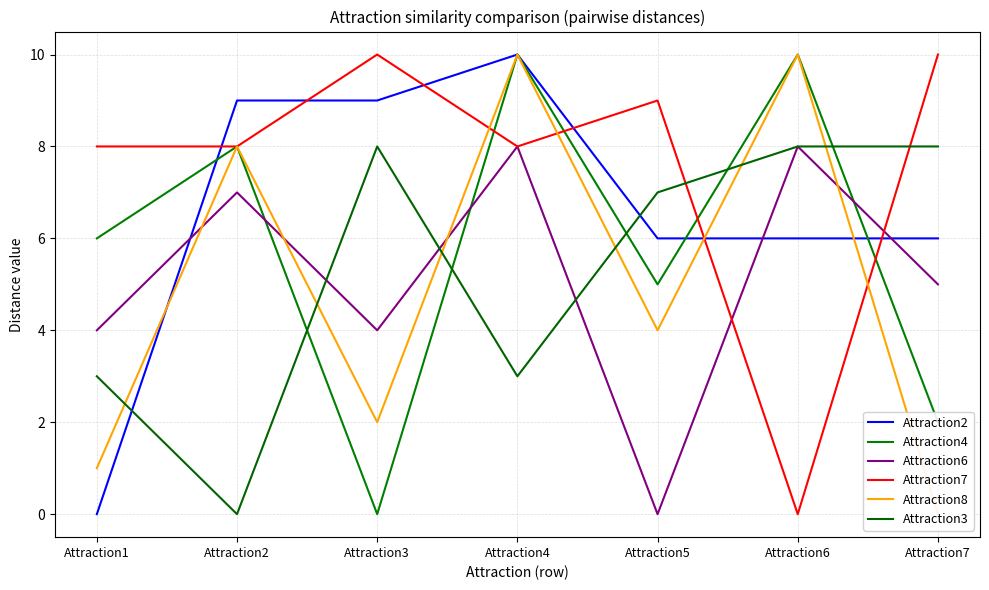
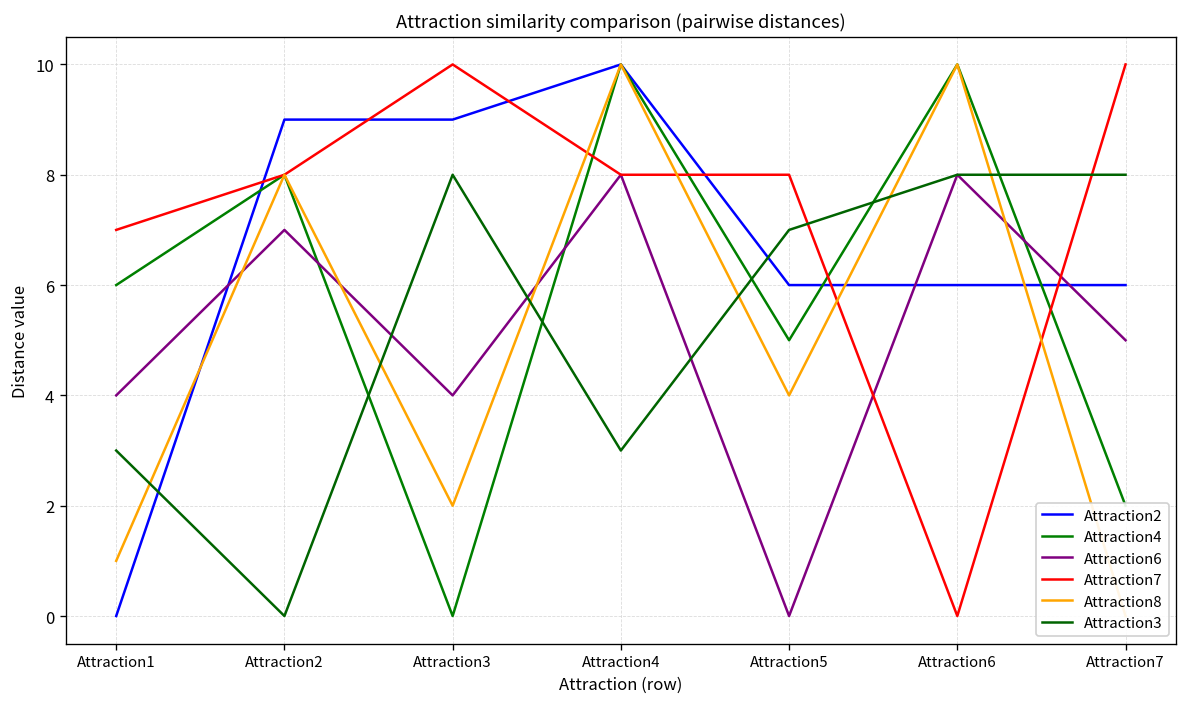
Attraction7, Attraction1: 8 -> 7
Attraction7, Attraction5: 9 -> 8
